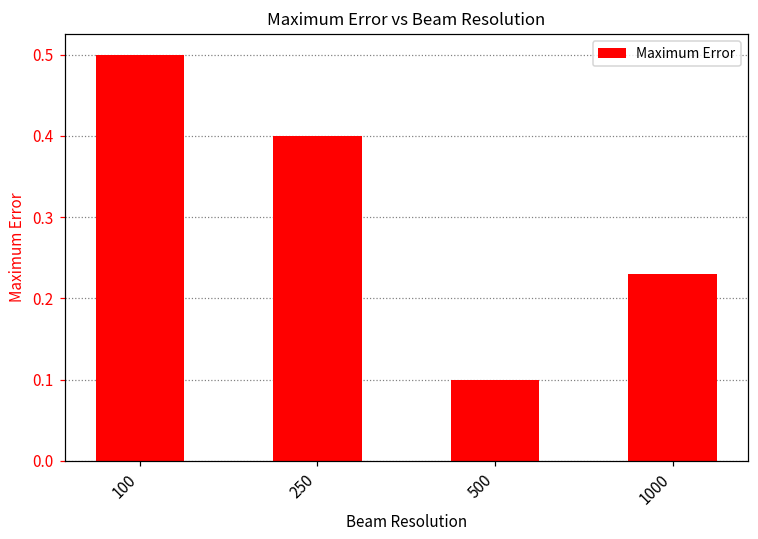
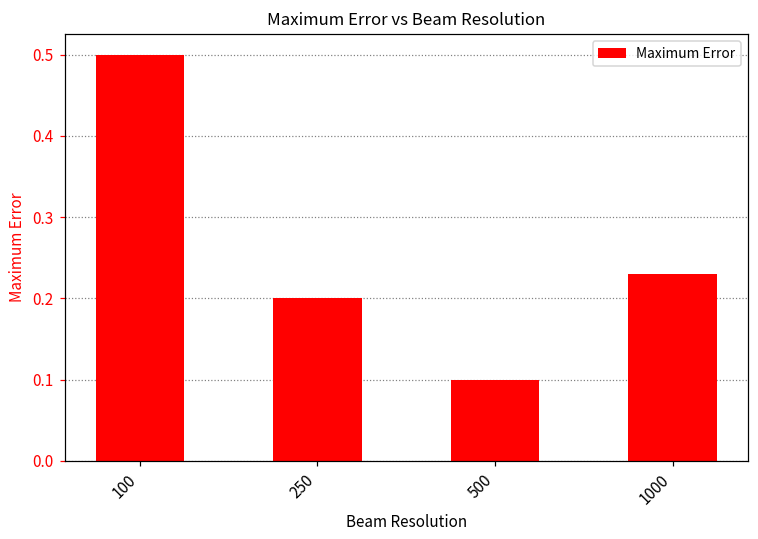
250: 0.4 -> 0.2
